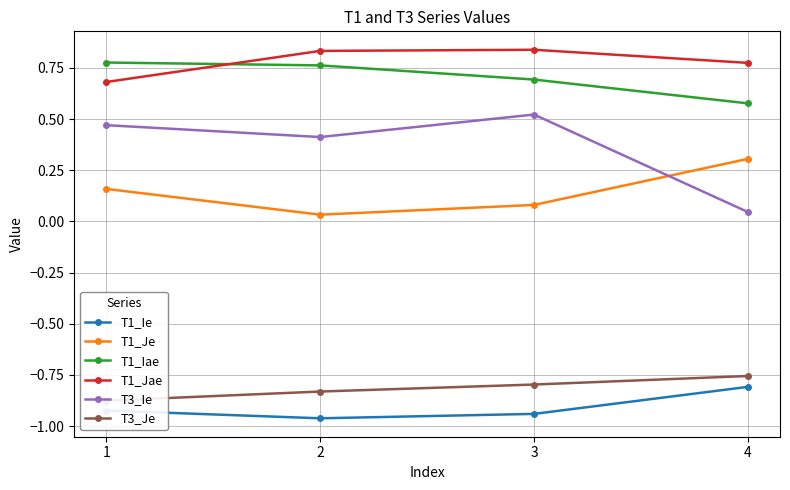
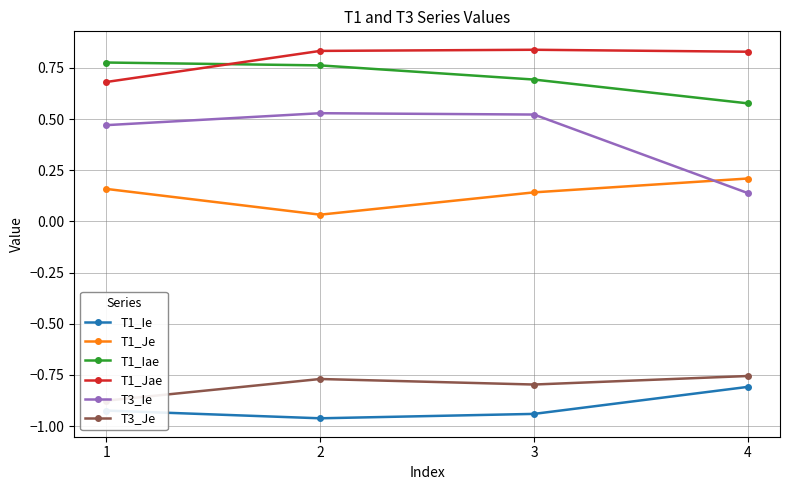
T3_Ie, 2: 0.41 -> 0.53
T3_Je, 2: -0.83 -> -0.77
T1_Je, 3: 0.08 -> 0.14
T1_Je, 4: 0.31 -> 0.21
T1_Jae, 4: 0.77 -> 0.83
T3_Ie, 4: 0.05 -> 0.14
